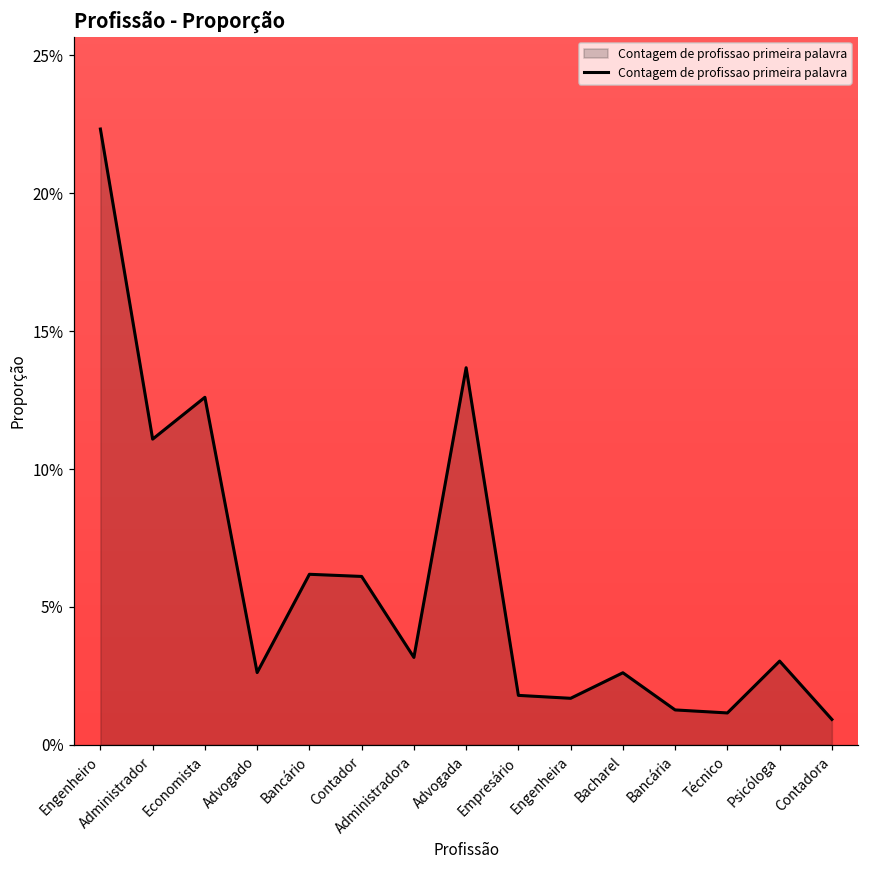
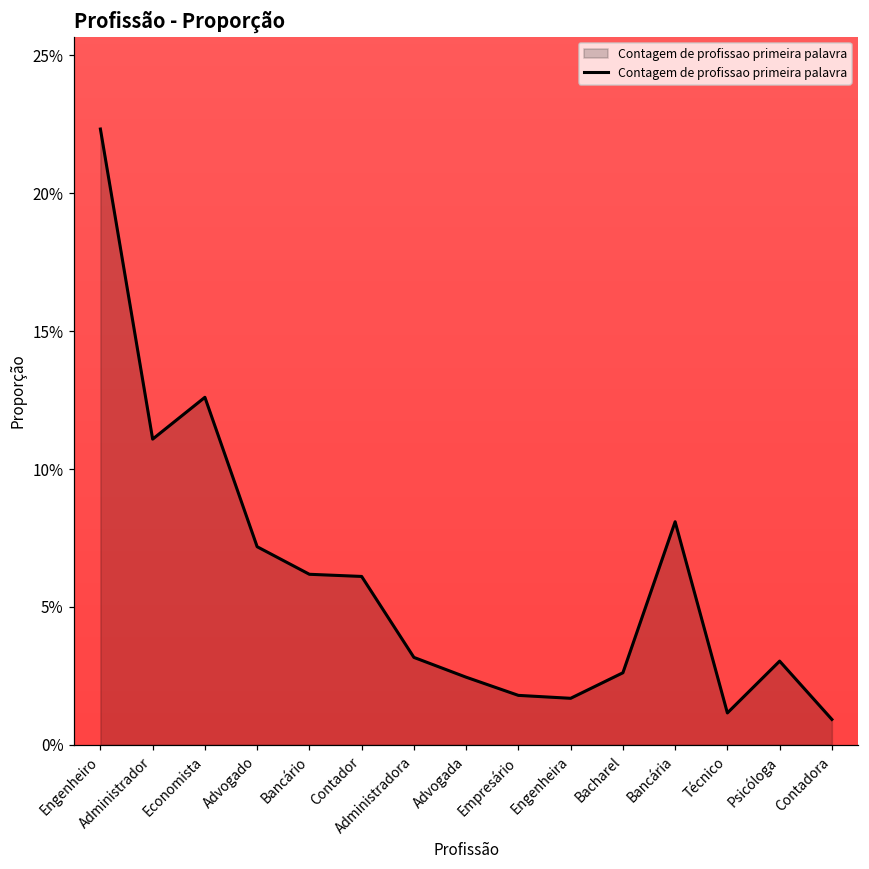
Advogado: 2.6% -> 7.2%
Advogada: 13.7% -> 2.5%
Bancária: 1.3% -> 8.1%
